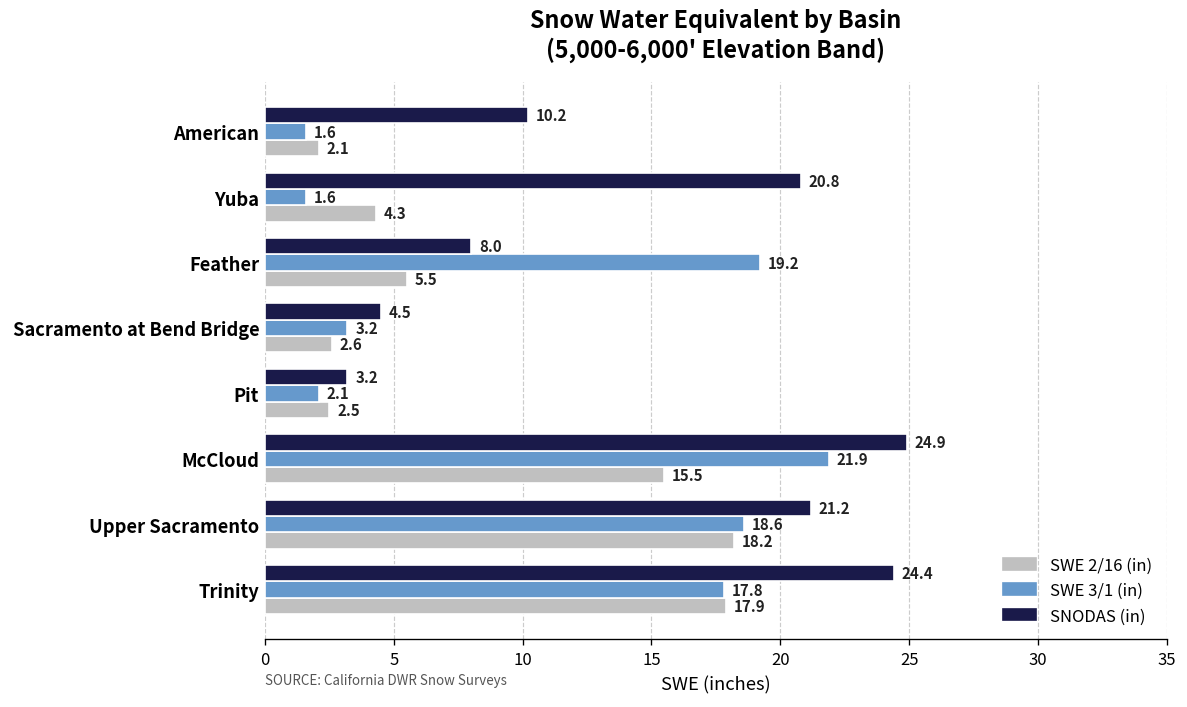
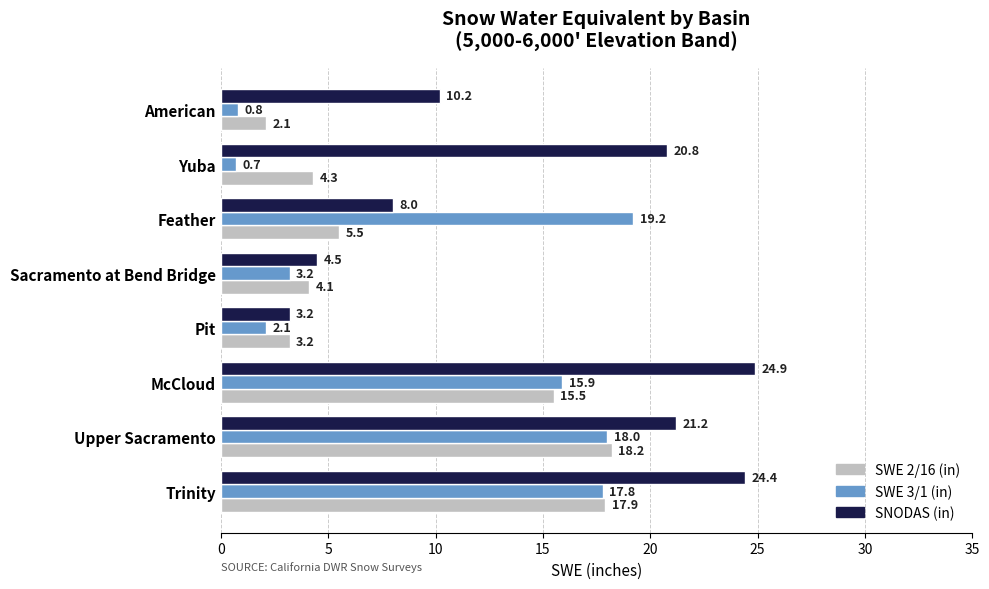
SWE 3/1 (in), American: 1.6 -> 0.8
SWE 3/1 (in), Yuba: 1.6 -> 0.7
SWE 2/16 (in), Sacramento at Bend Bridge: 2.6 -> 4.1
SWE 2/16 (in), Pit: 2.5 -> 3.2
SWE 3/1 (in), McCloud: 21.9 -> 15.9
SWE 3/1 (in), Upper Sacramento: 18.6 -> 18.0
